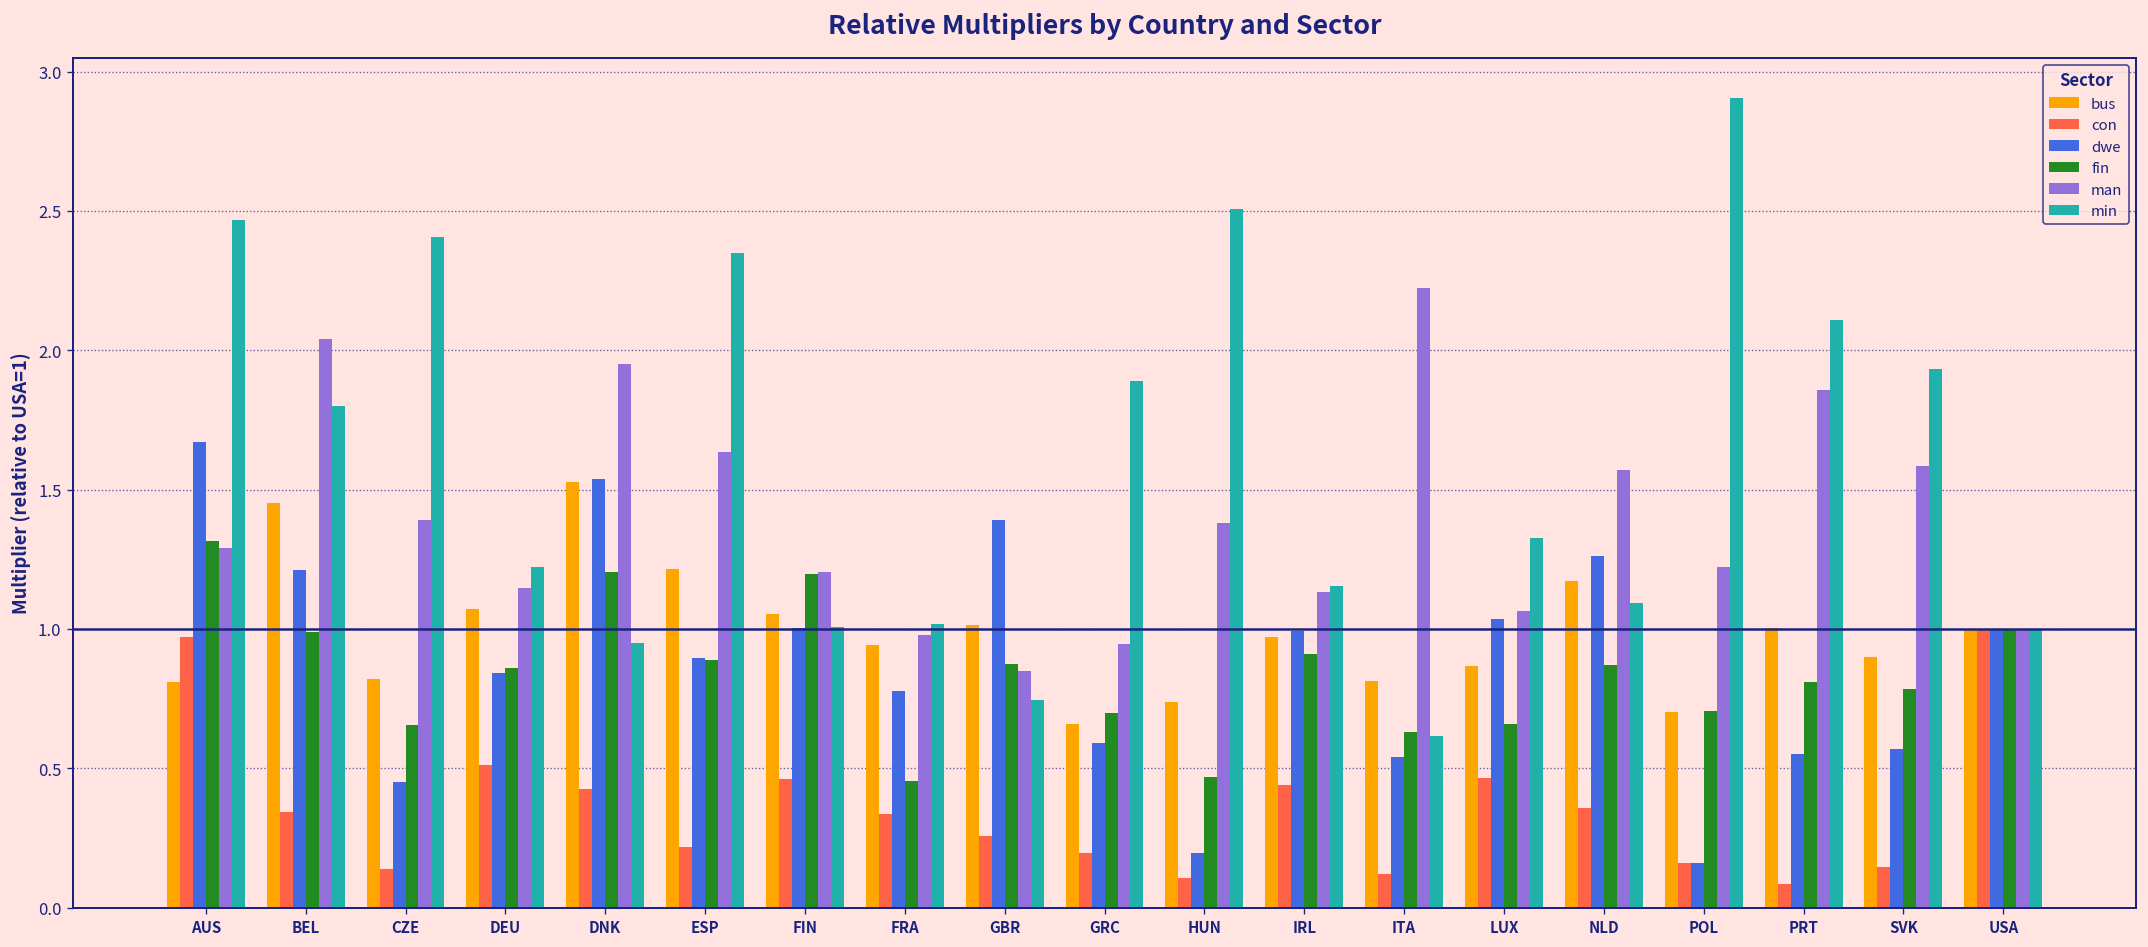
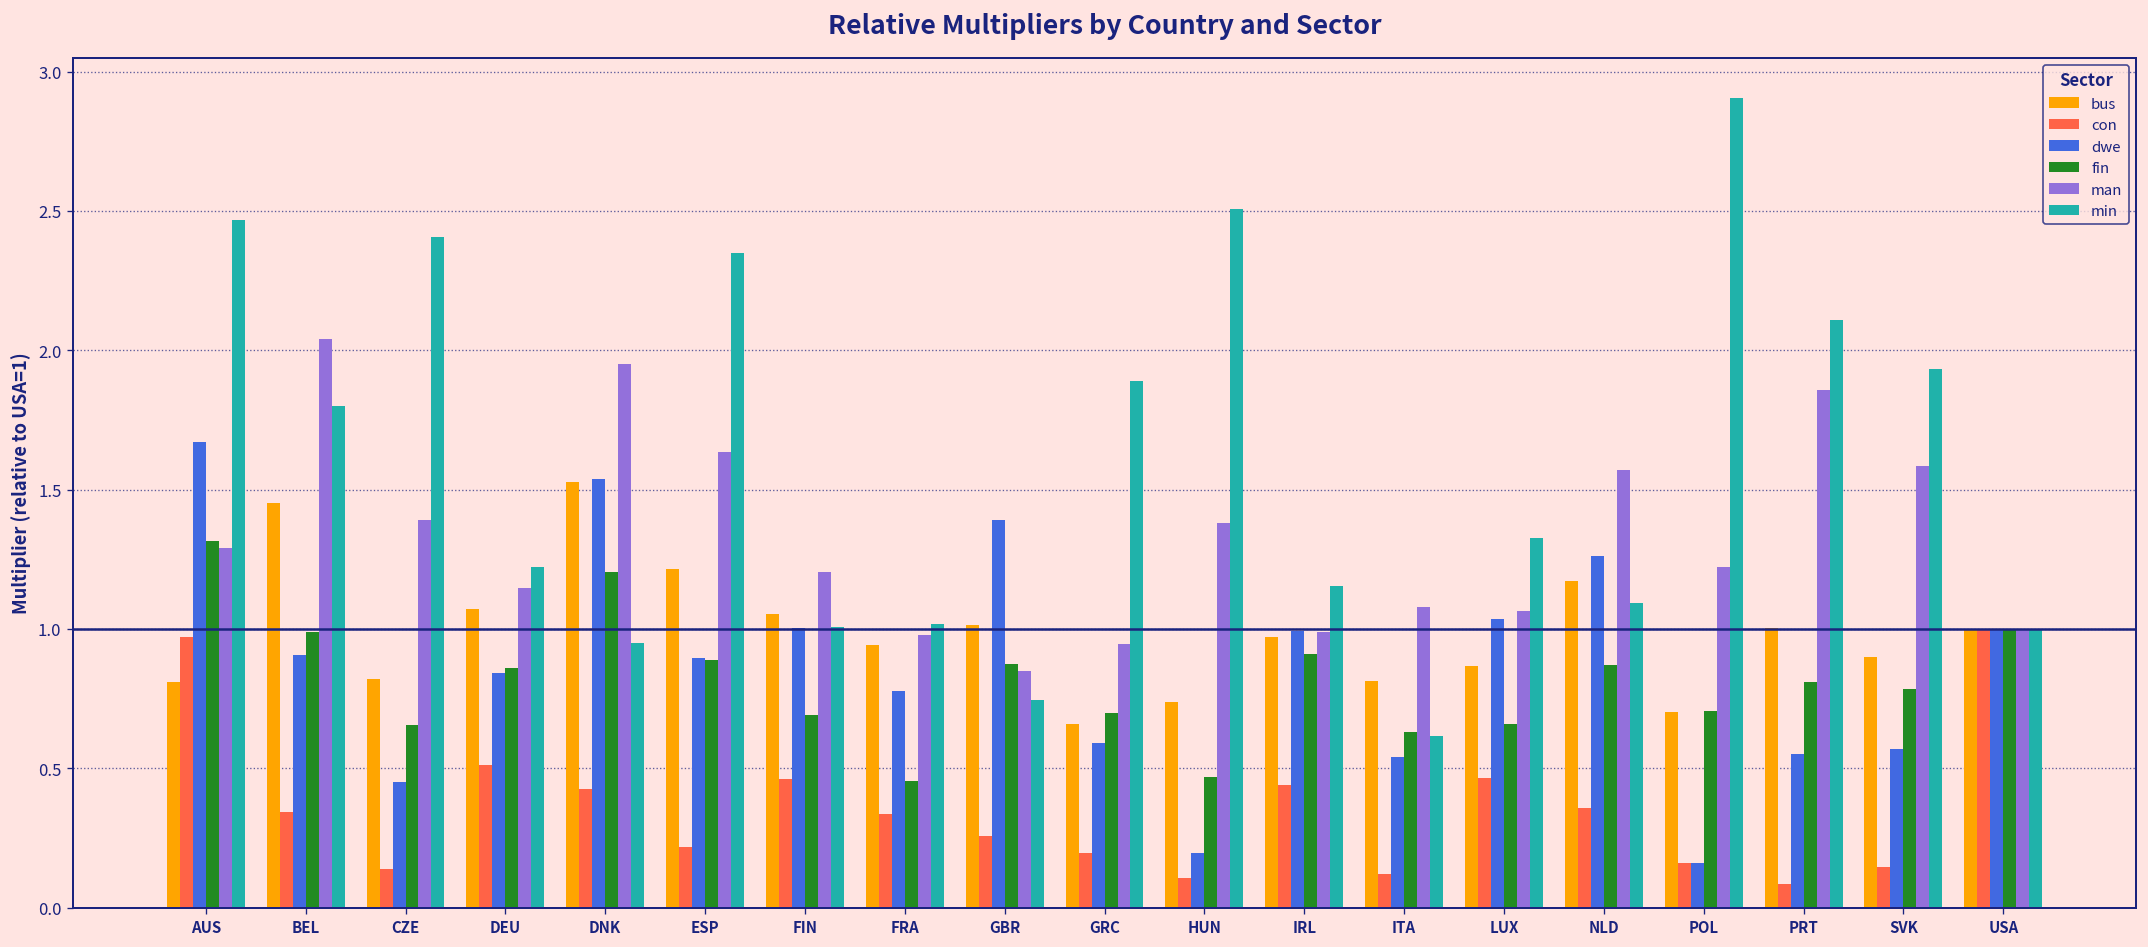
dwe, BEL: 1.21 -> 0.91
fin, FIN: 1.20 -> 0.69
man, IRL: 1.13 -> 0.99
man, ITA: 2.22 -> 1.08
